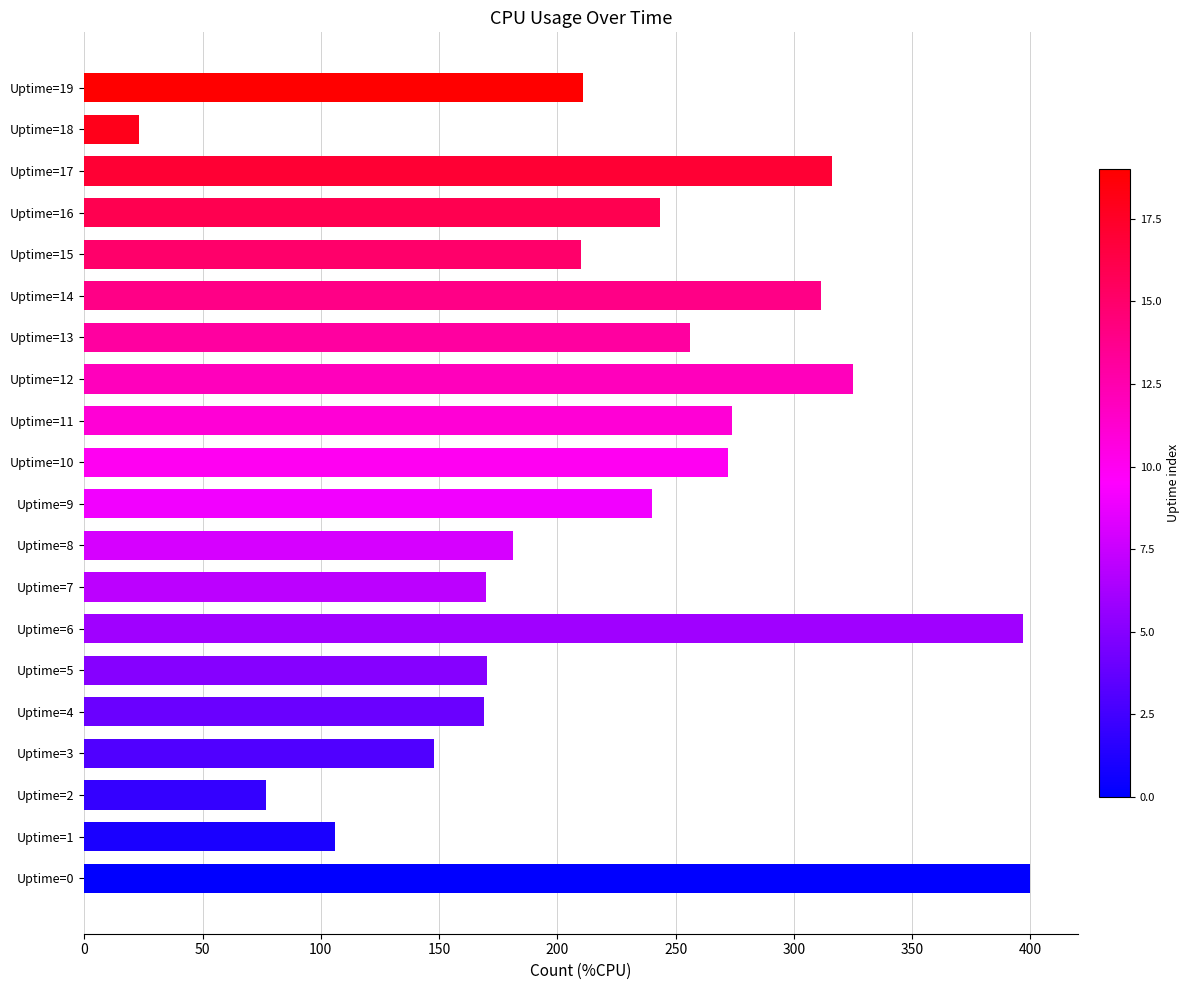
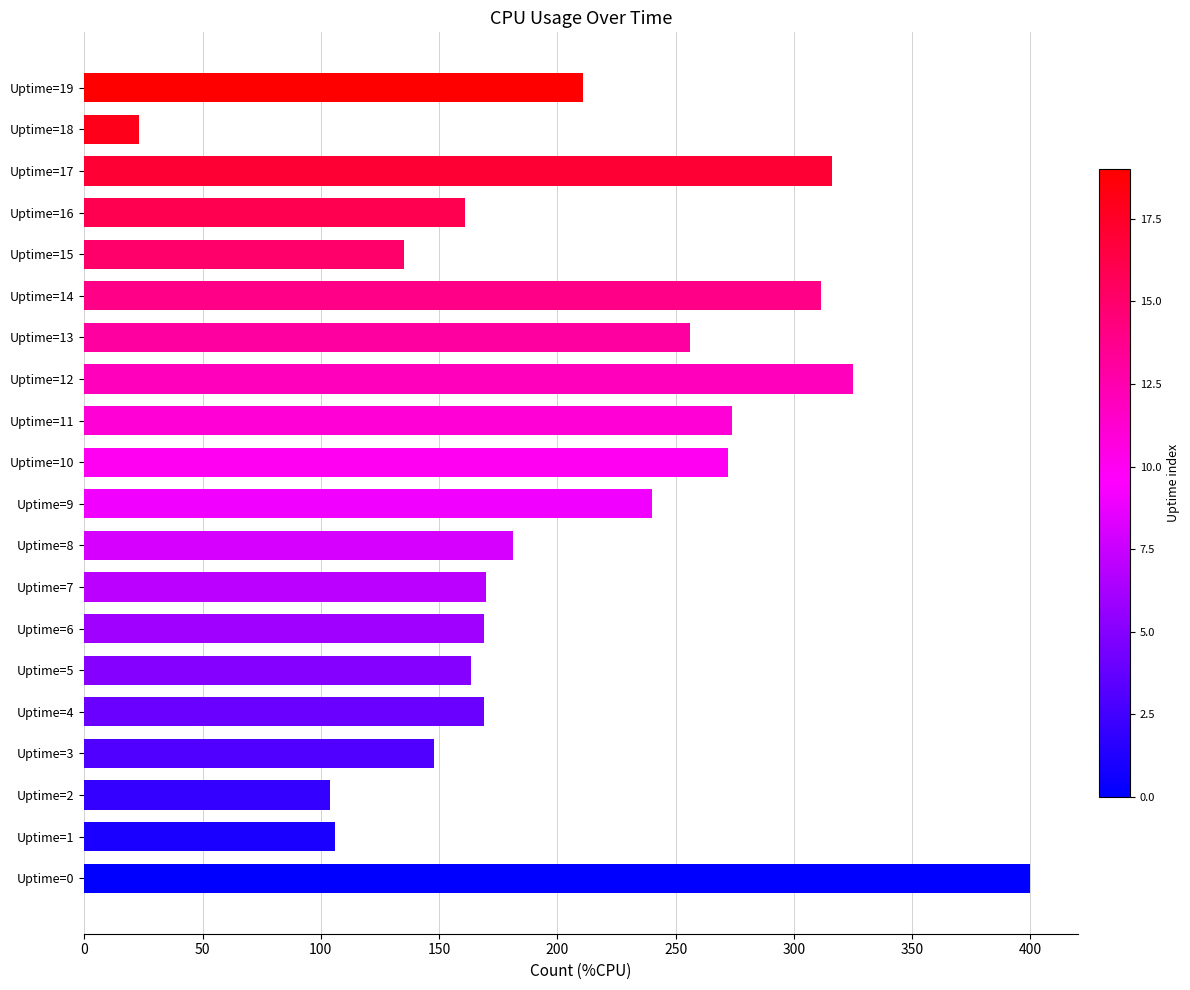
Uptime=16: 243 -> 161
Uptime=15: 210 -> 135
Uptime=6: 397 -> 169
Uptime=5: 170 -> 163
Uptime=2: 77 -> 104
